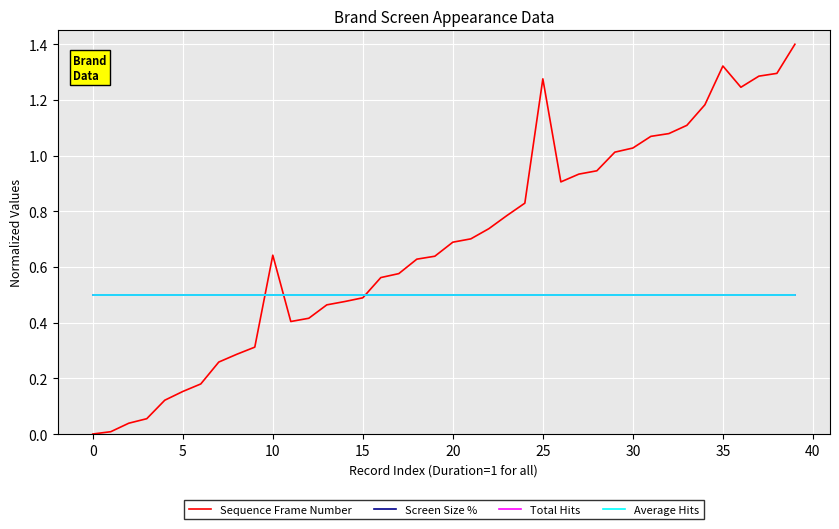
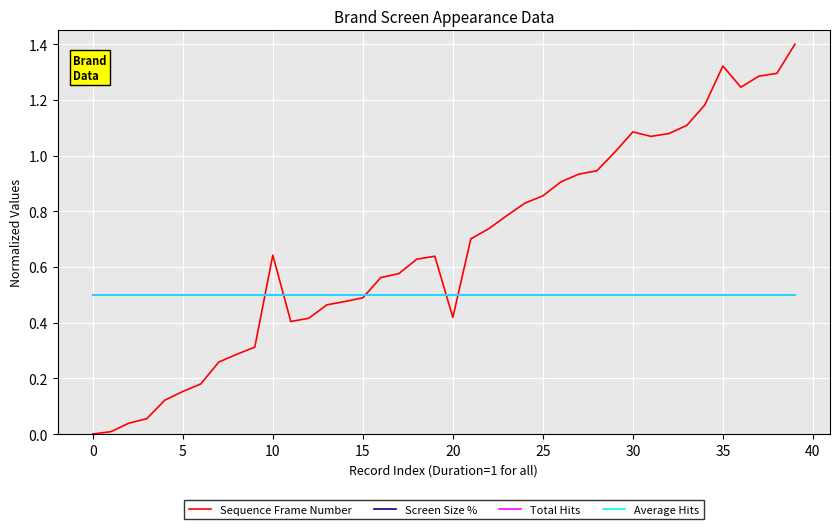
Sequence Frame Number, 20: 0.69 -> 0.42
Sequence Frame Number, 25: 1.28 -> 0.86
Sequence Frame Number, 30: 1.03 -> 1.09
